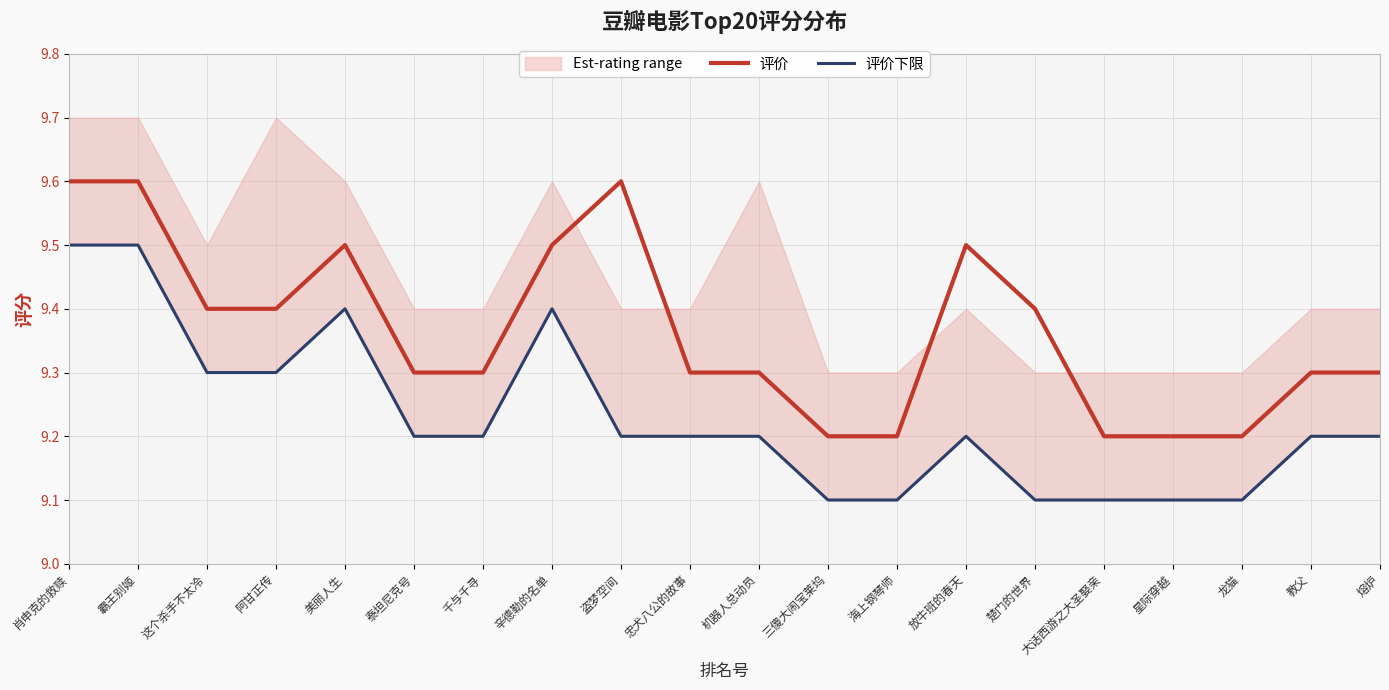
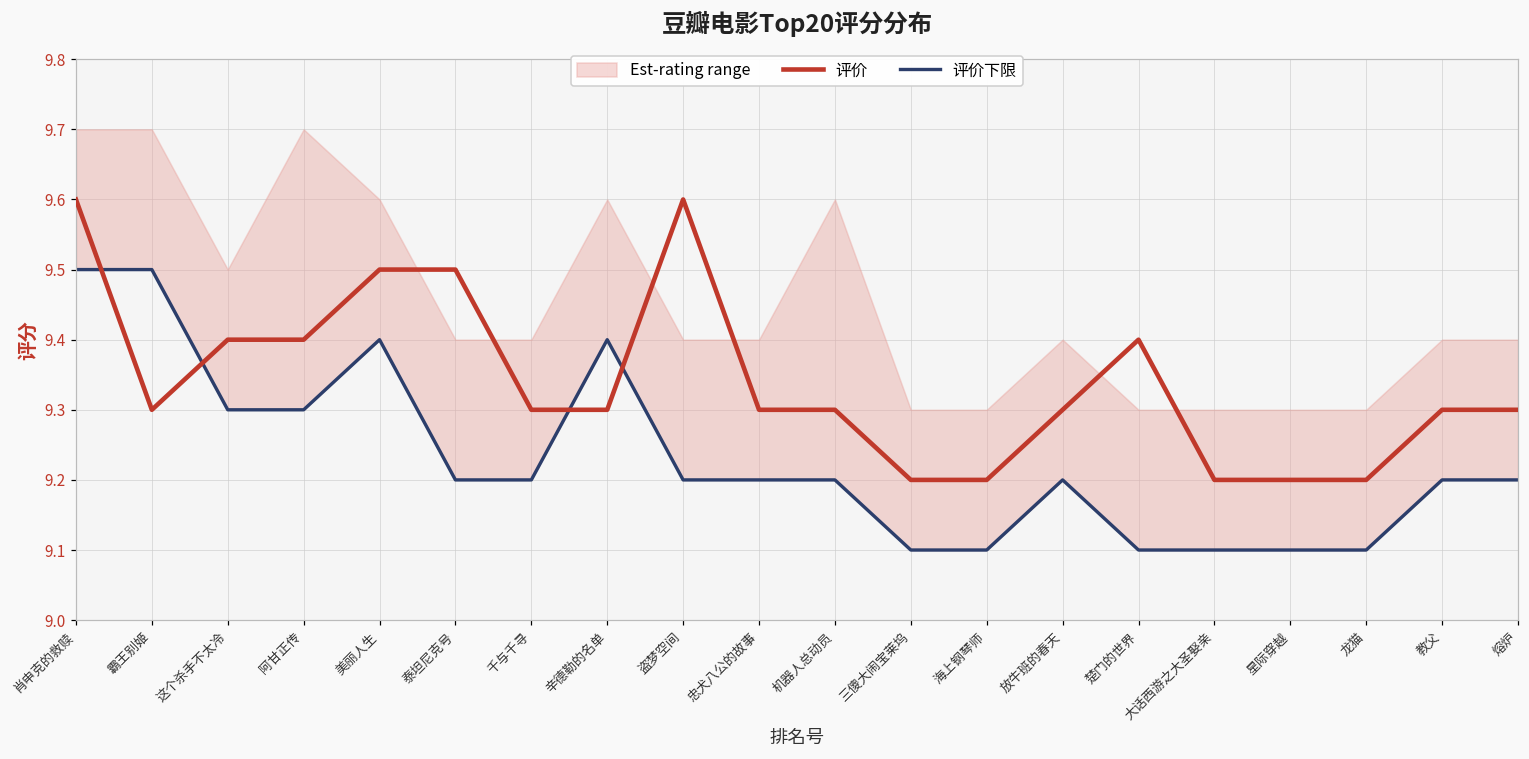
评价, 霸王别姬: 9.6 -> 9.3
评价, 泰坦尼克号: 9.3 -> 9.5
评价, 辛德勒的名单: 9.5 -> 9.3
评价, 放牛班的春天: 9.5 -> 9.3
